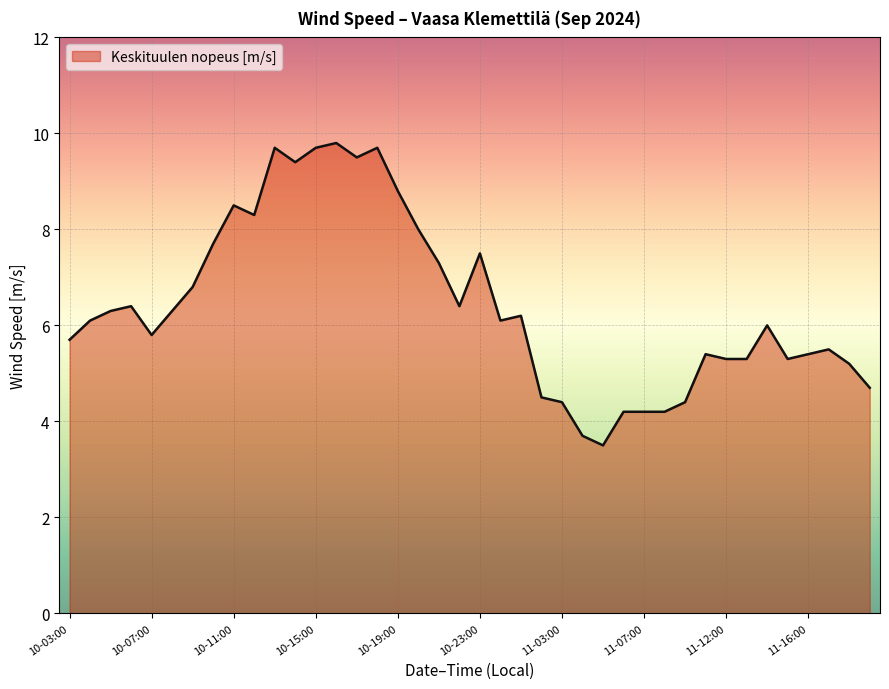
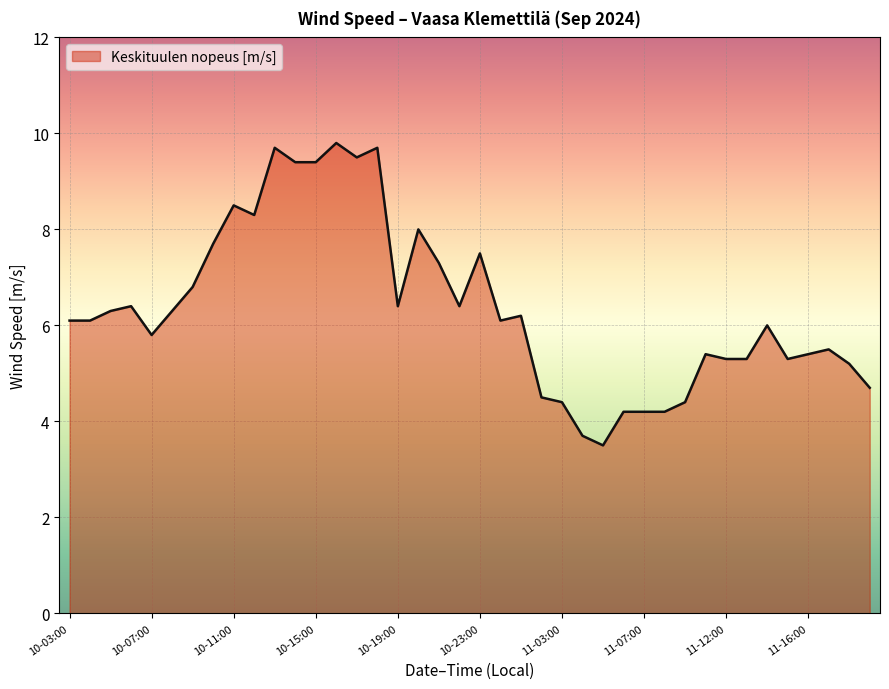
10-03:00: 5.7 -> 6.1
10-15:00: 9.7 -> 9.4
10-19:00: 8.8 -> 6.4
